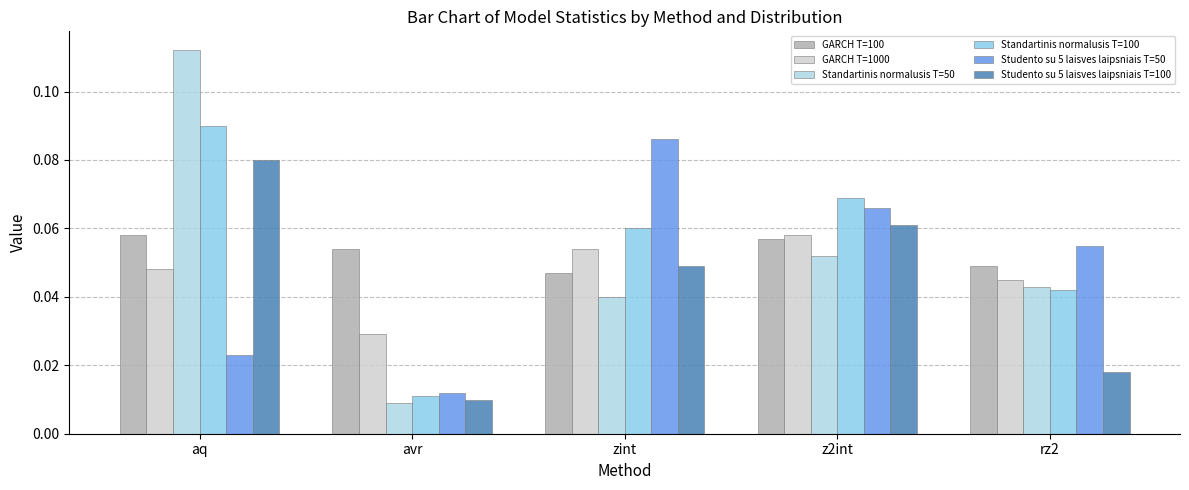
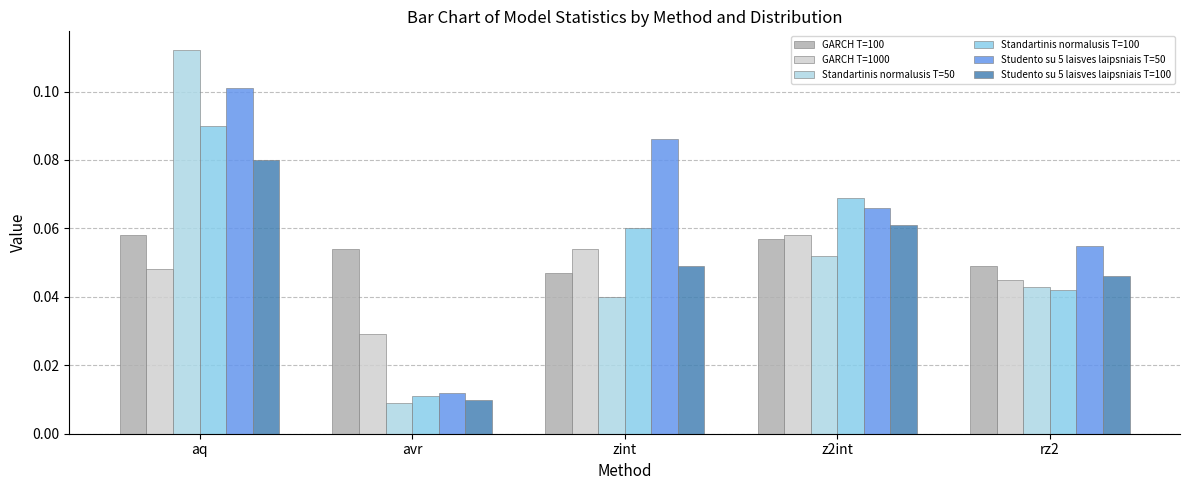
Studento su 5 laisves laipsniais T=50, aq: 0.023 -> 0.101
Studento su 5 laisves laipsniais T=100, rz2: 0.018 -> 0.046
